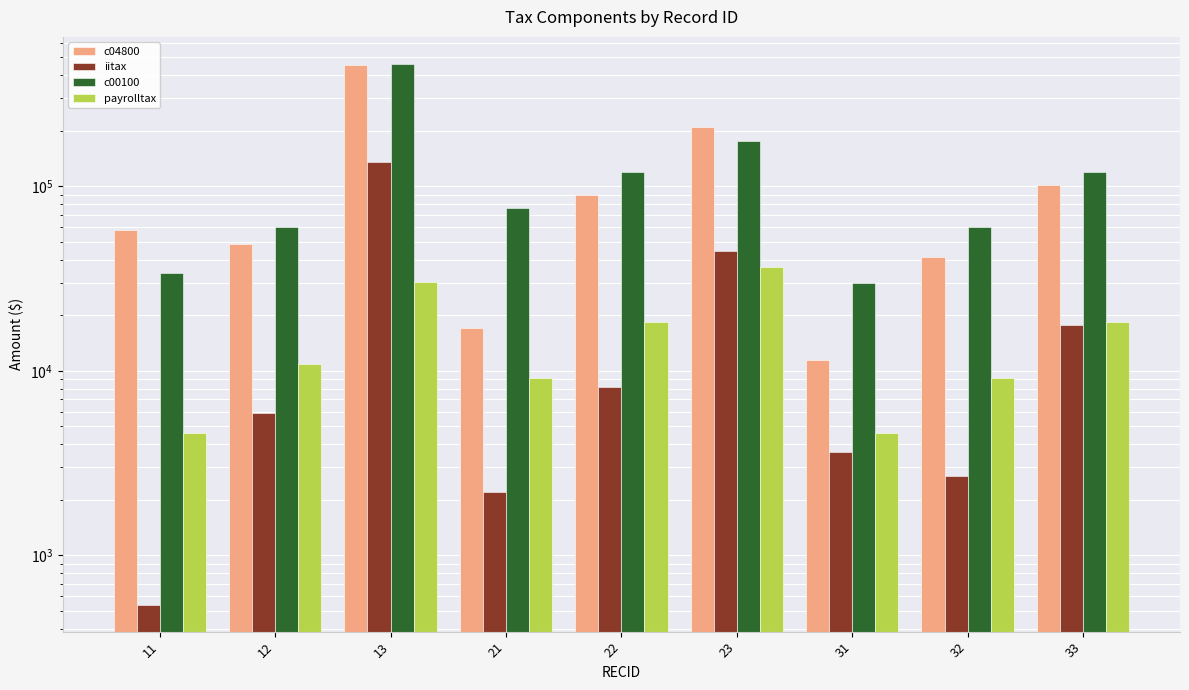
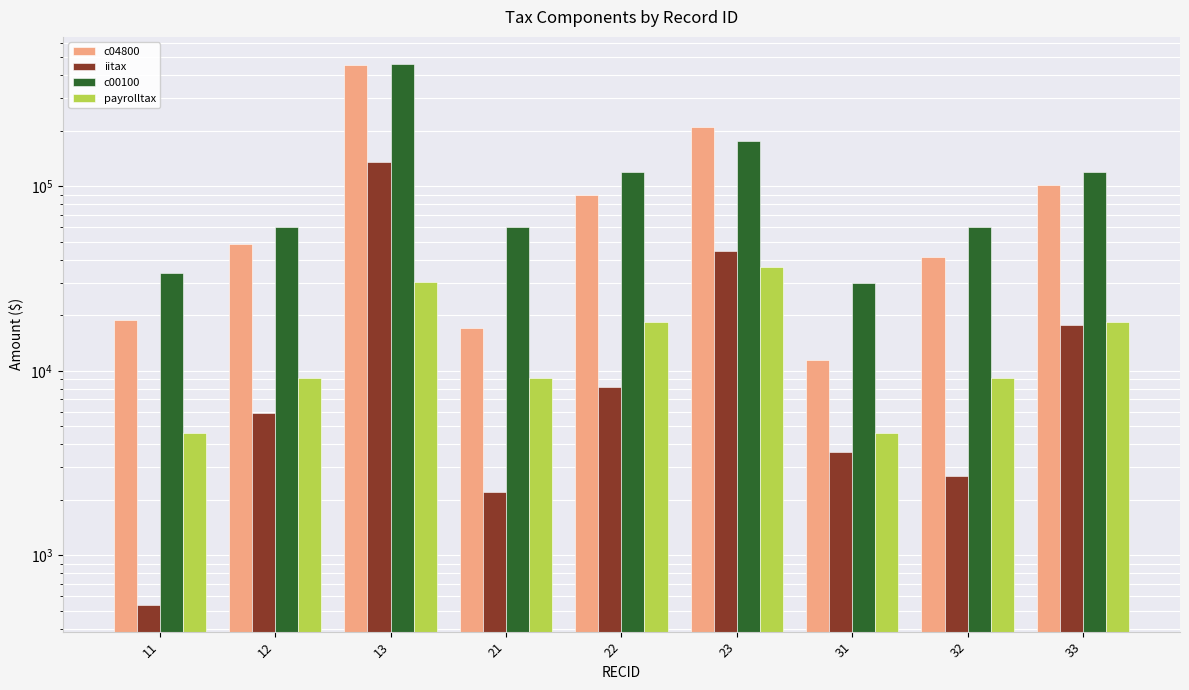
c04800, 11: 58000 -> 19000
payrolltax, 12: 11000 -> 9000
c00100, 21: 77000 -> 60000
